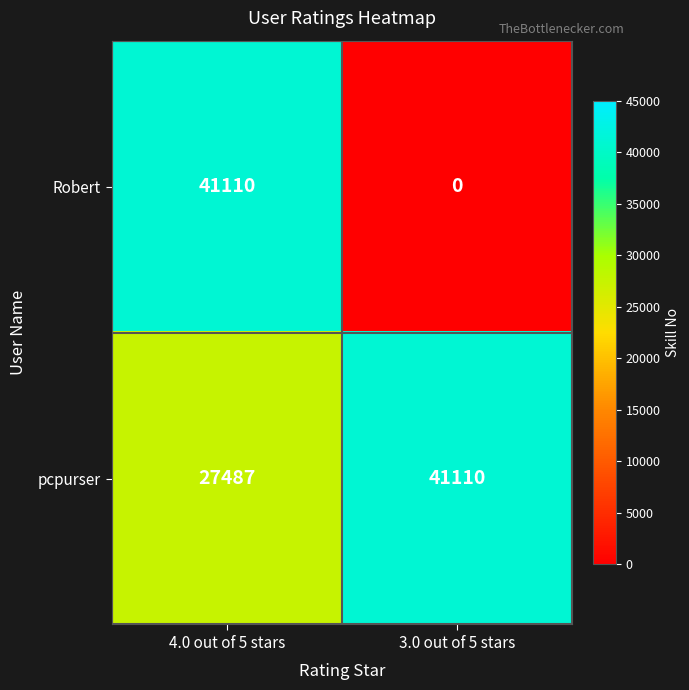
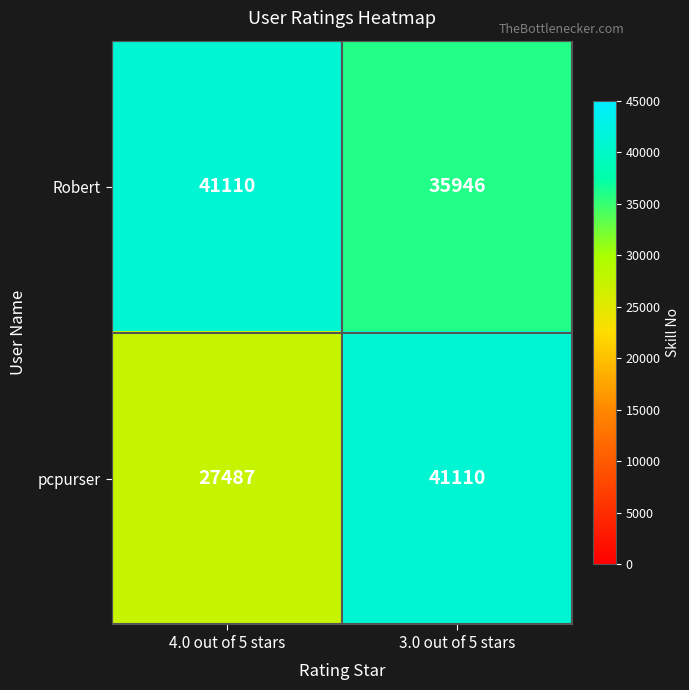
Robert, 3.0 out of 5 stars: 0 -> 35946
